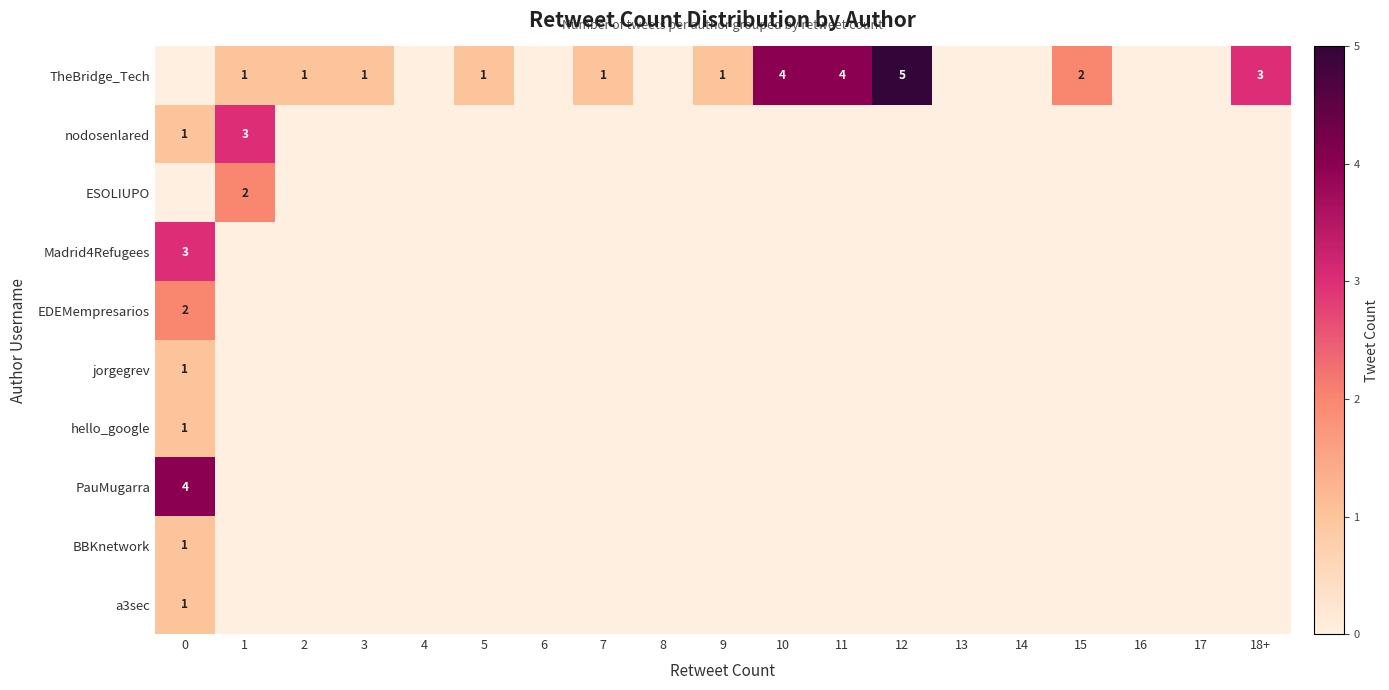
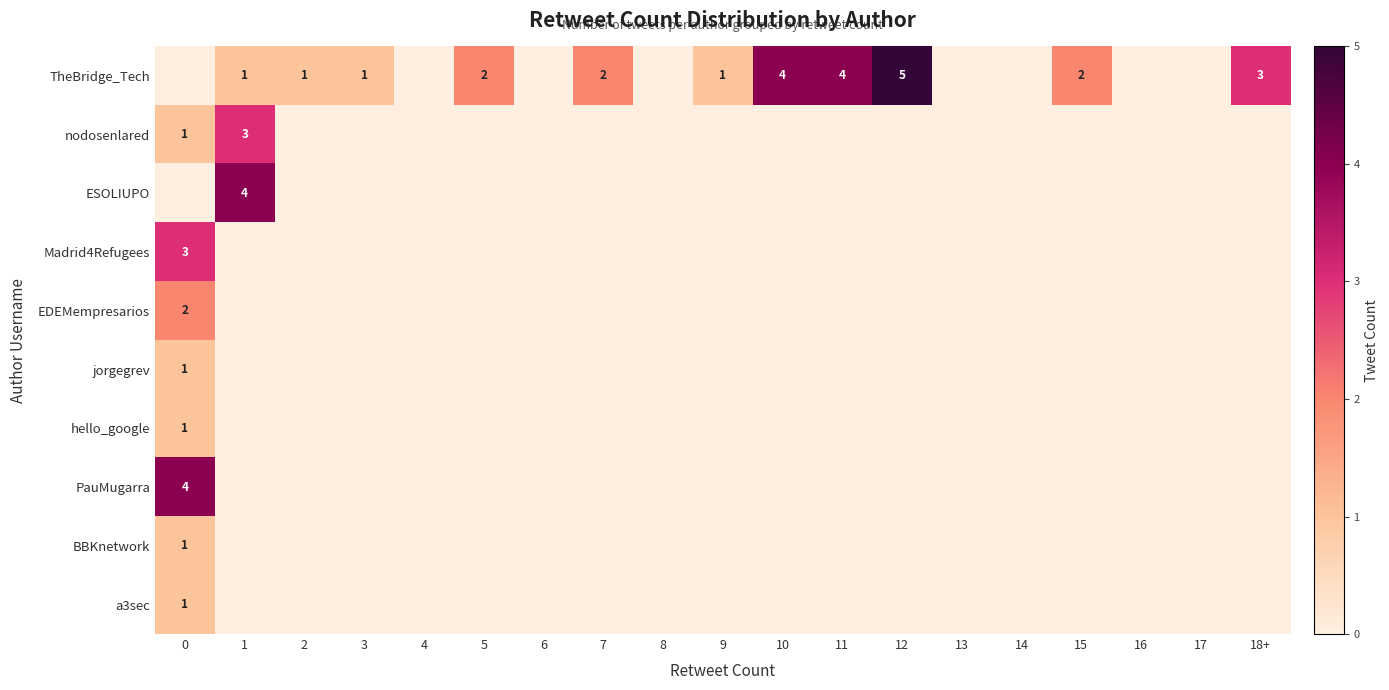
TheBridge_Tech, 5: 1 -> 2
TheBridge_Tech, 7: 1 -> 2
ESOLIUPO, 1: 2 -> 4
